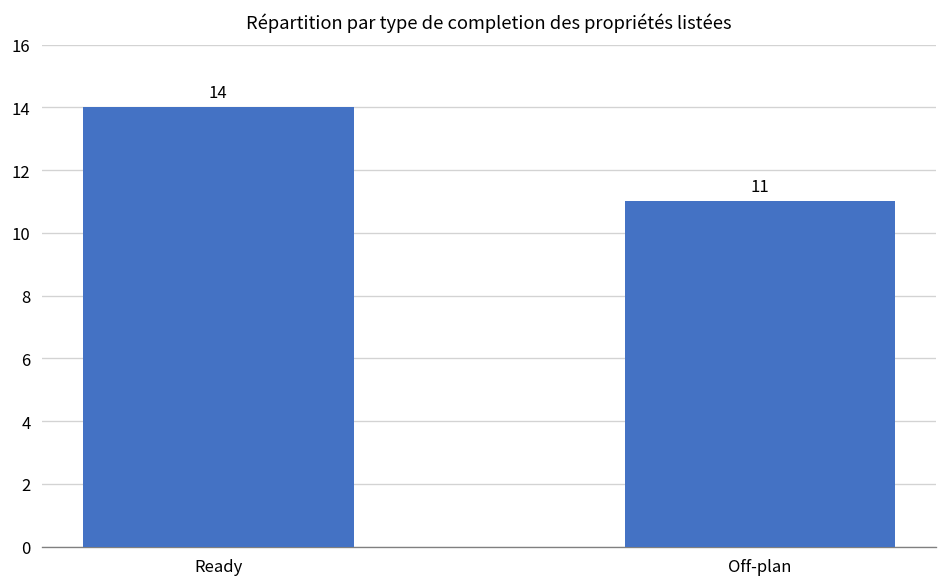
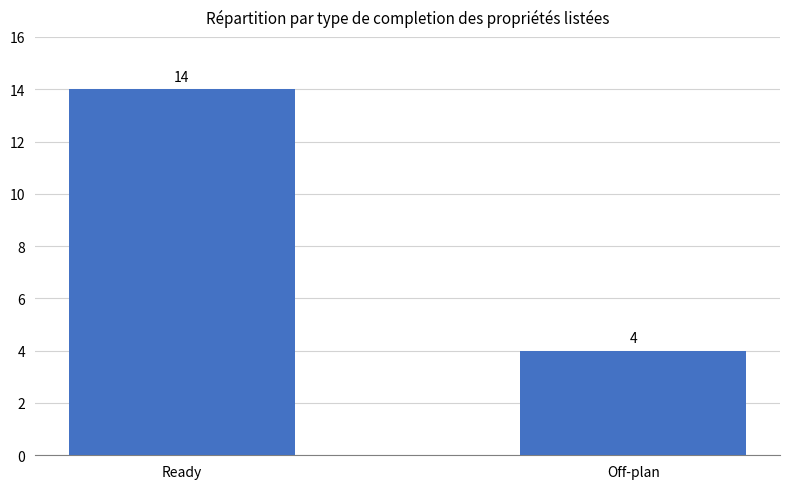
Off-plan: 11 -> 4
